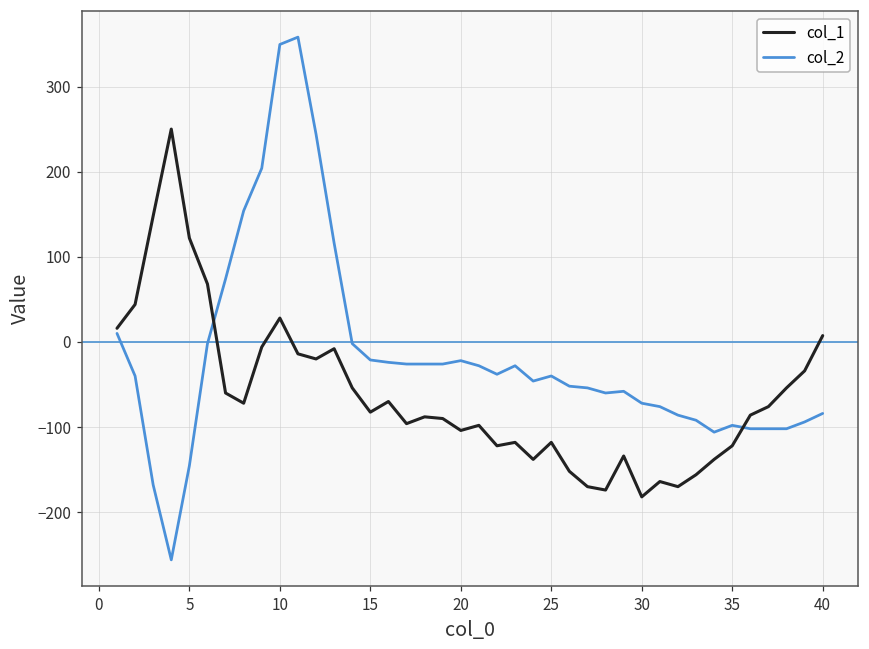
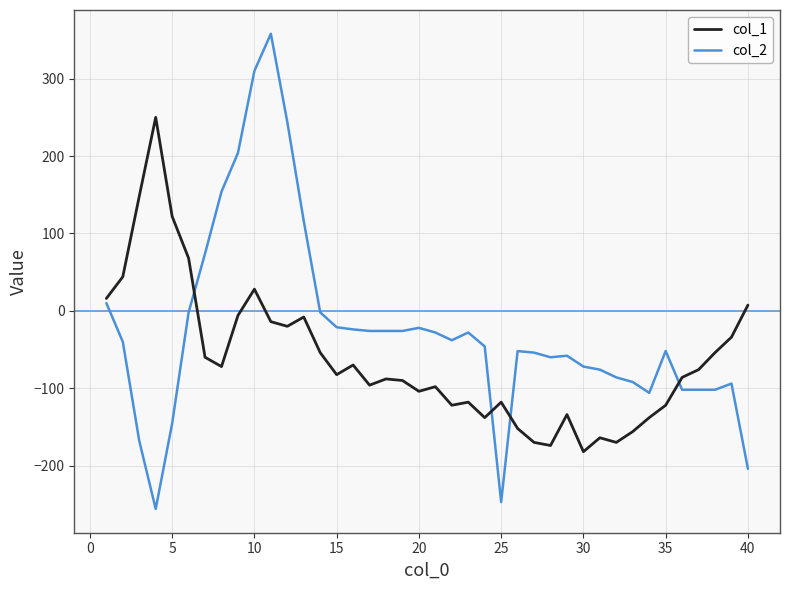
col_2, 10: 350 -> 310
col_2, 25: -40 -> -250
col_2, 35: -100 -> -50
col_2, 40: -80 -> -200
